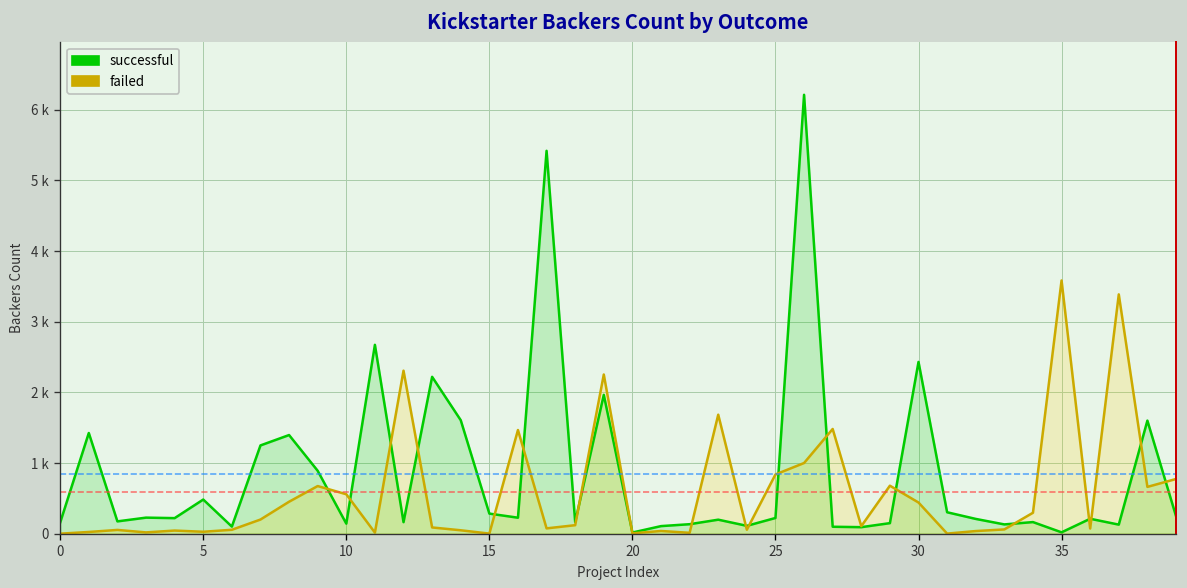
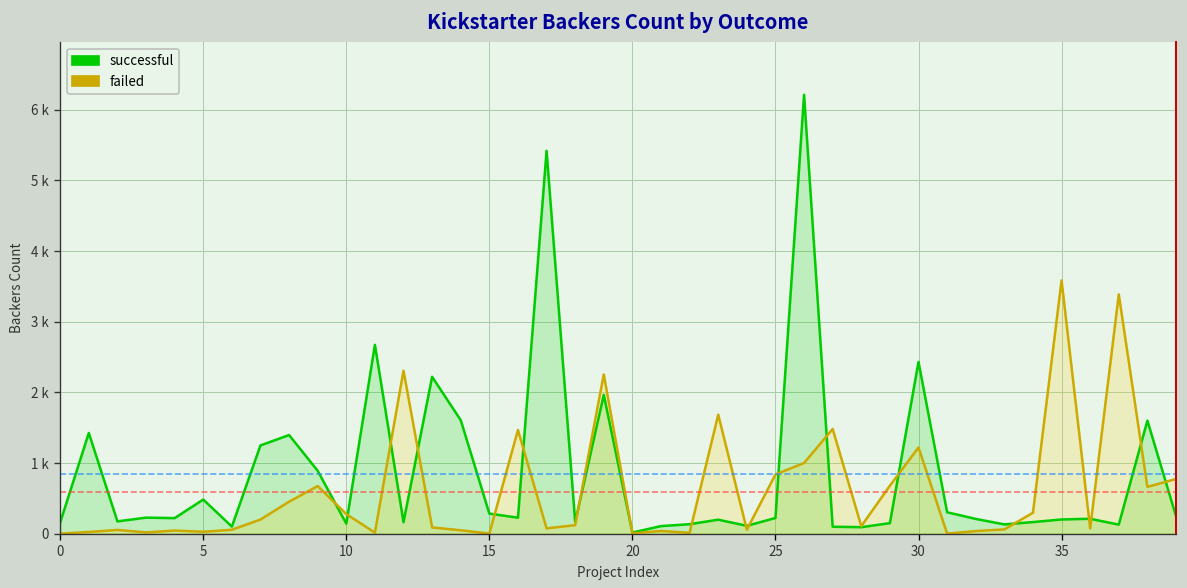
failed, 10: 600 -> 300
failed, 30: 400 -> 1200
successful, 35: 0 -> 200
